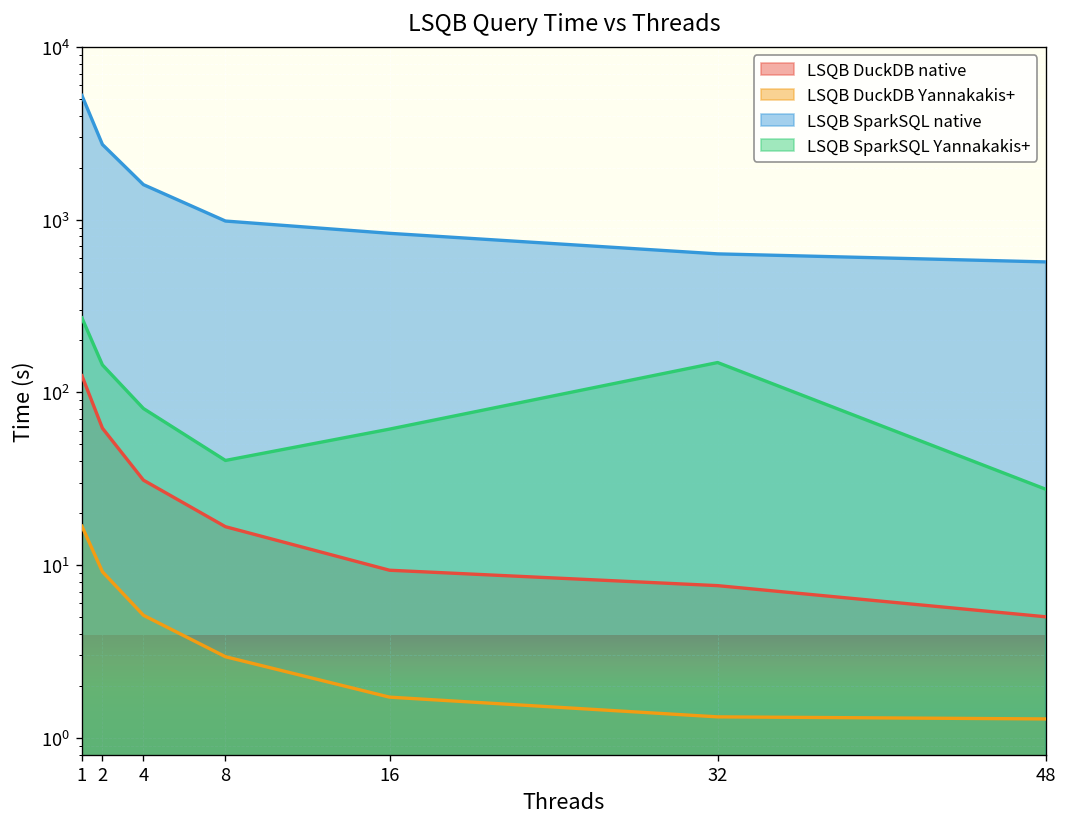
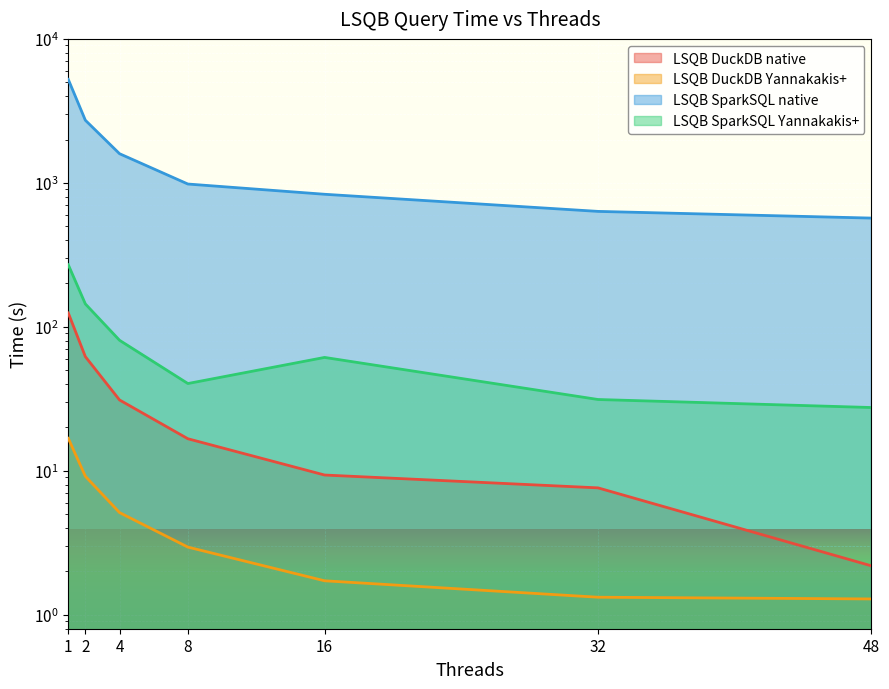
LSQB SparkSQL Yannakakis+, 32: 150 -> 31
LSQB DuckDB native, 48: 5.0 -> 2.2
